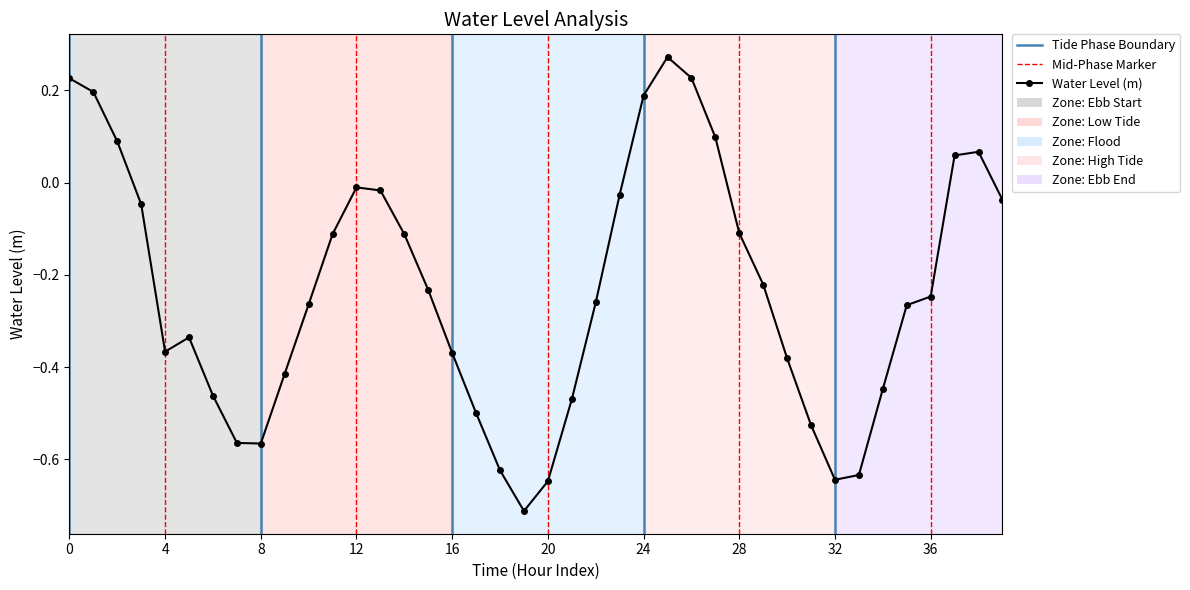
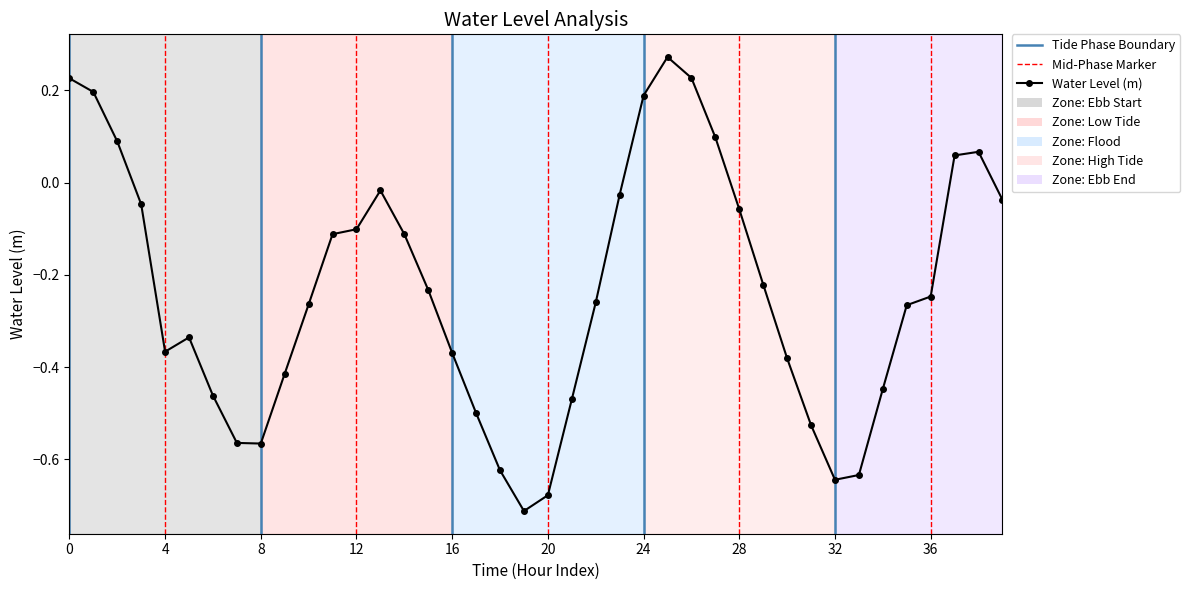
12: -0.01 -> -0.10
20: -0.65 -> -0.68
28: -0.11 -> -0.06
